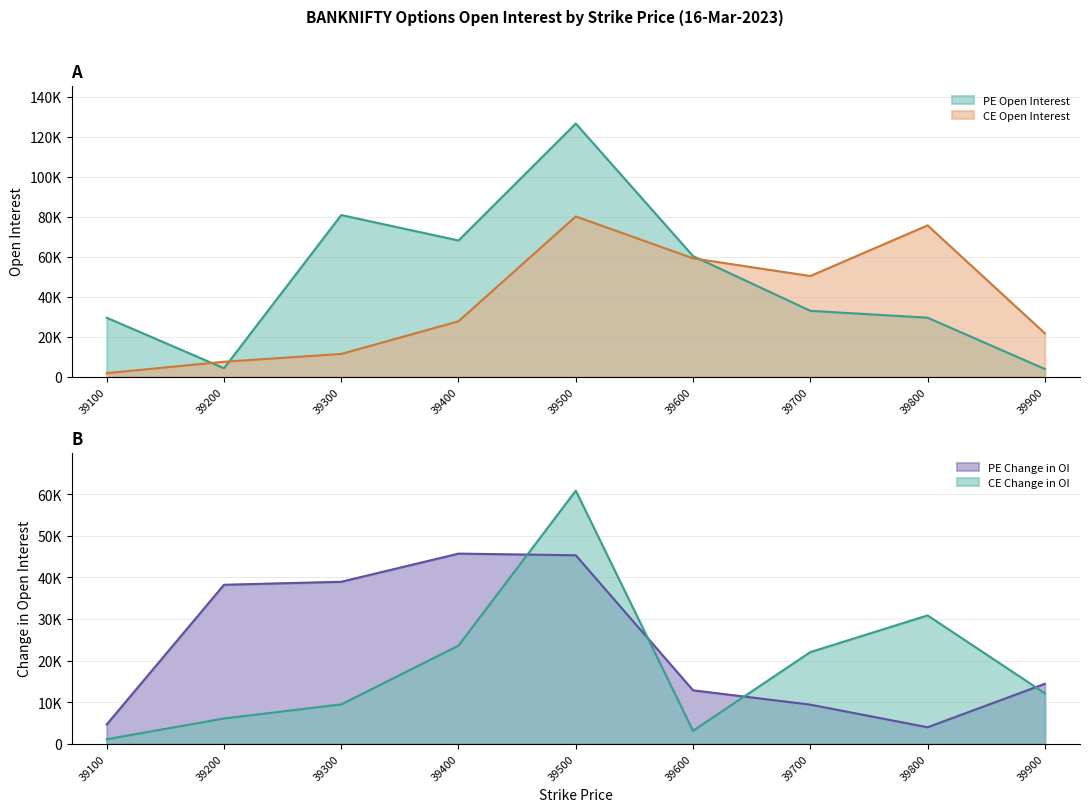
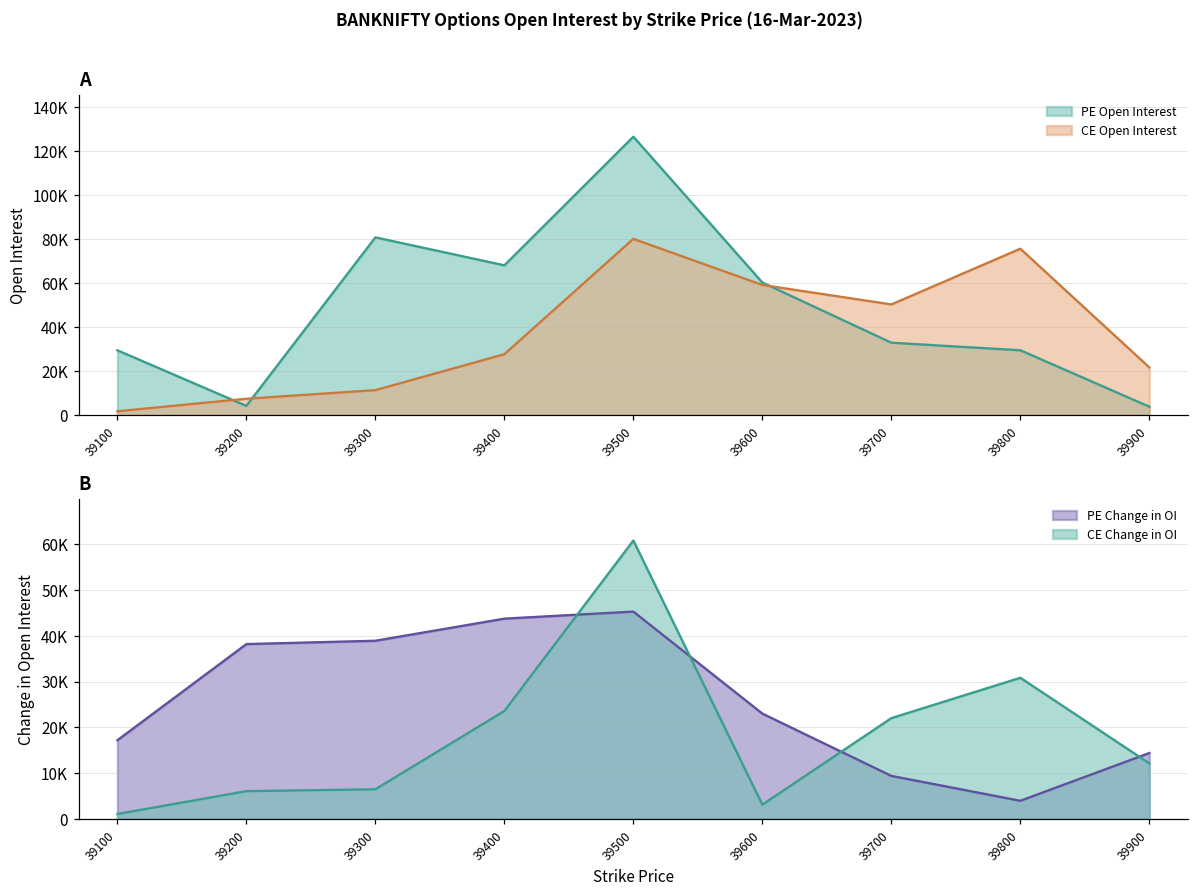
B, PE Change in OI, 39100: 5000 -> 17000
B, CE Change in OI, 39300: 9000 -> 6000
B, PE Change in OI, 39400: 46000 -> 44000
B, PE Change in OI, 39600: 13000 -> 23000
